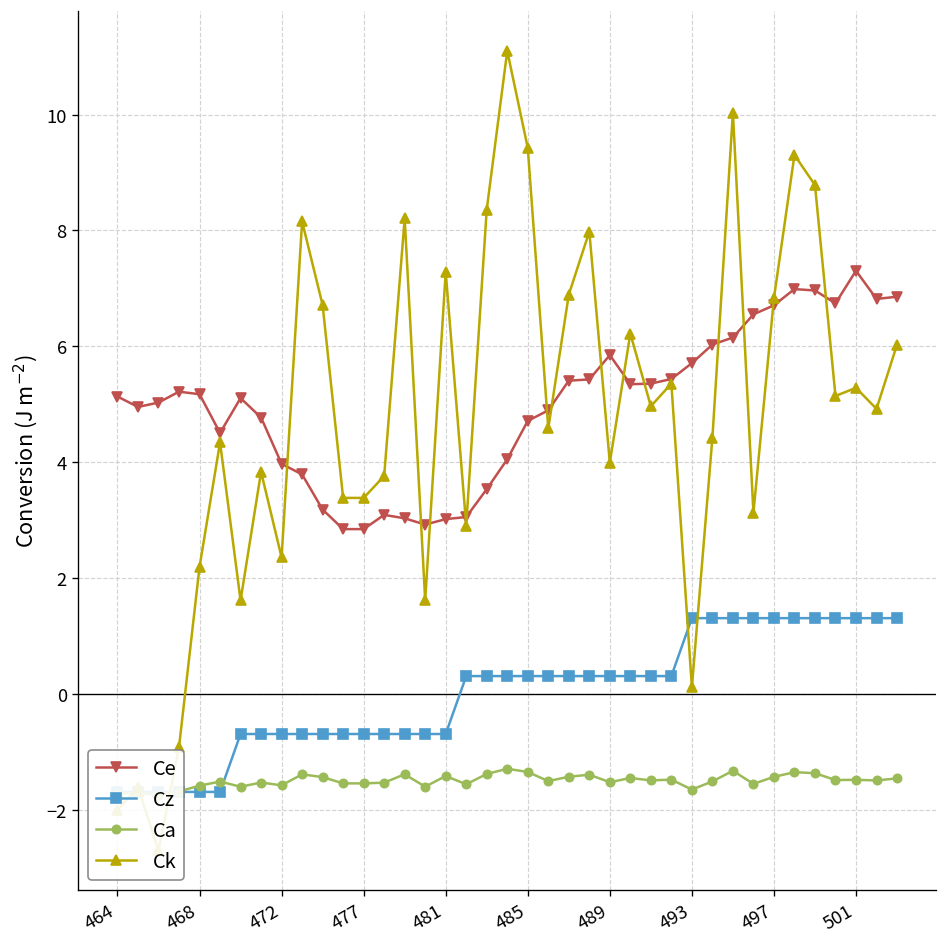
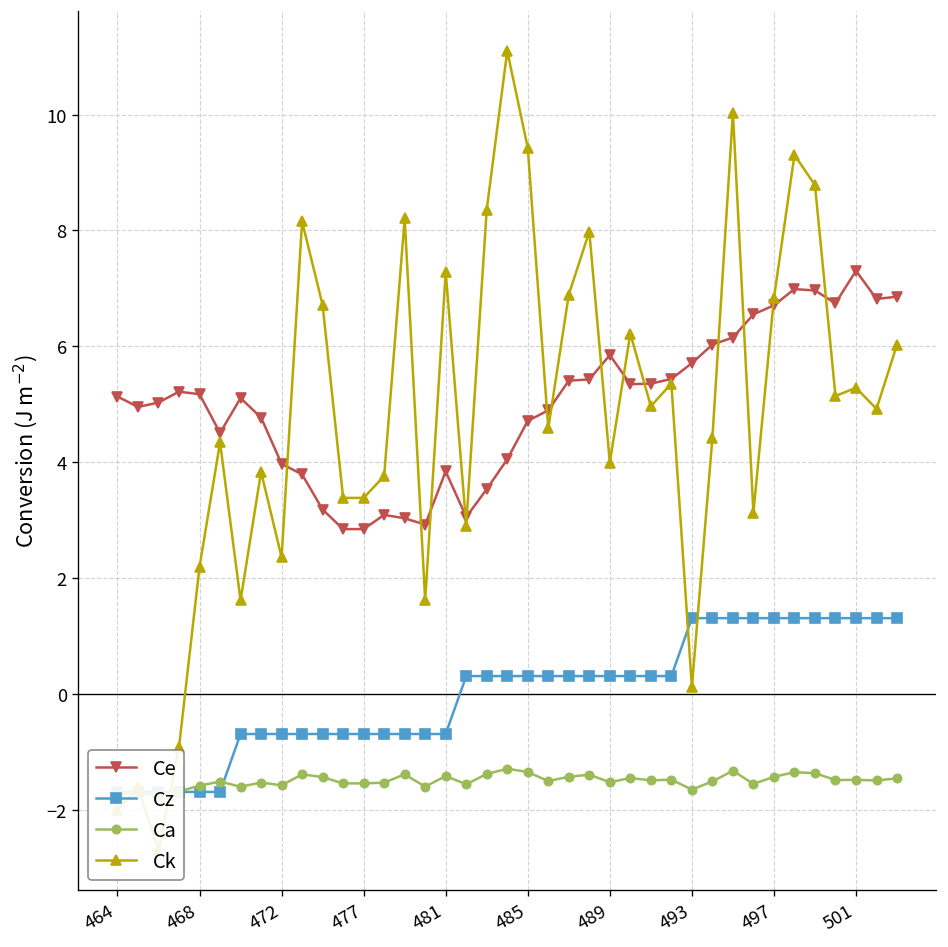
Ce, 481: 3.0 -> 3.8
